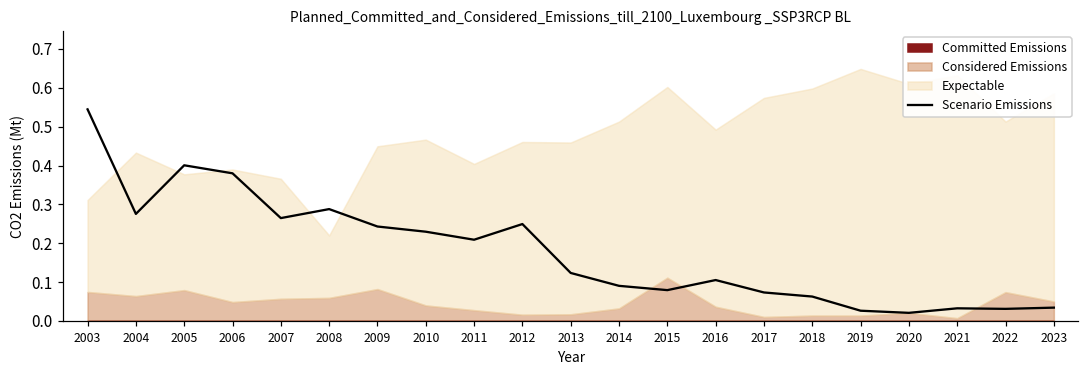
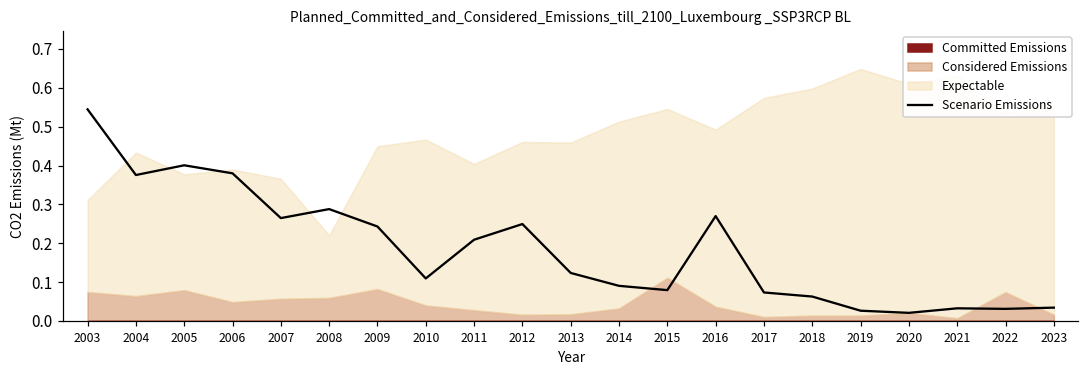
Scenario Emissions, 2004: 0.28 -> 0.38
Scenario Emissions, 2010: 0.23 -> 0.11
Expectable, 2015: 0.49 -> 0.43
Scenario Emissions, 2016: 0.11 -> 0.27
Expectable, 2022: 0.44 -> 0.46
Considered Emissions, 2023: 0.05 -> 0.02
